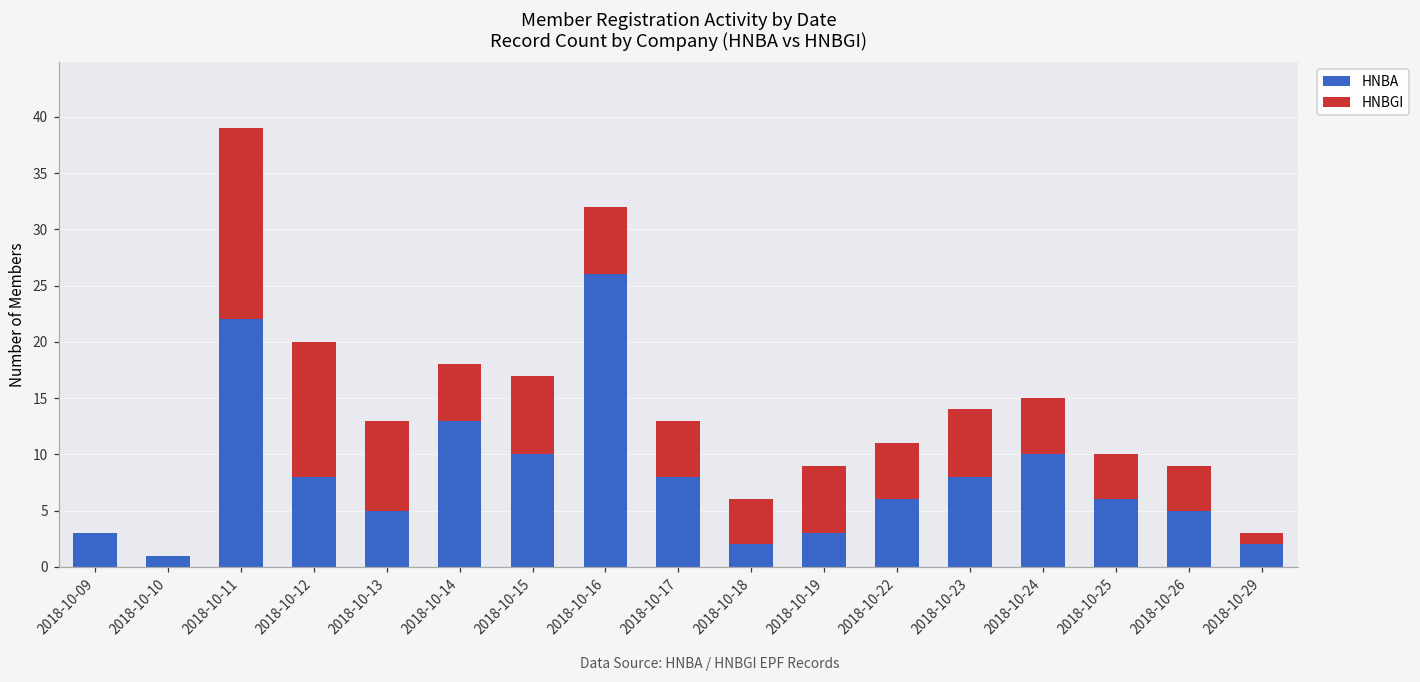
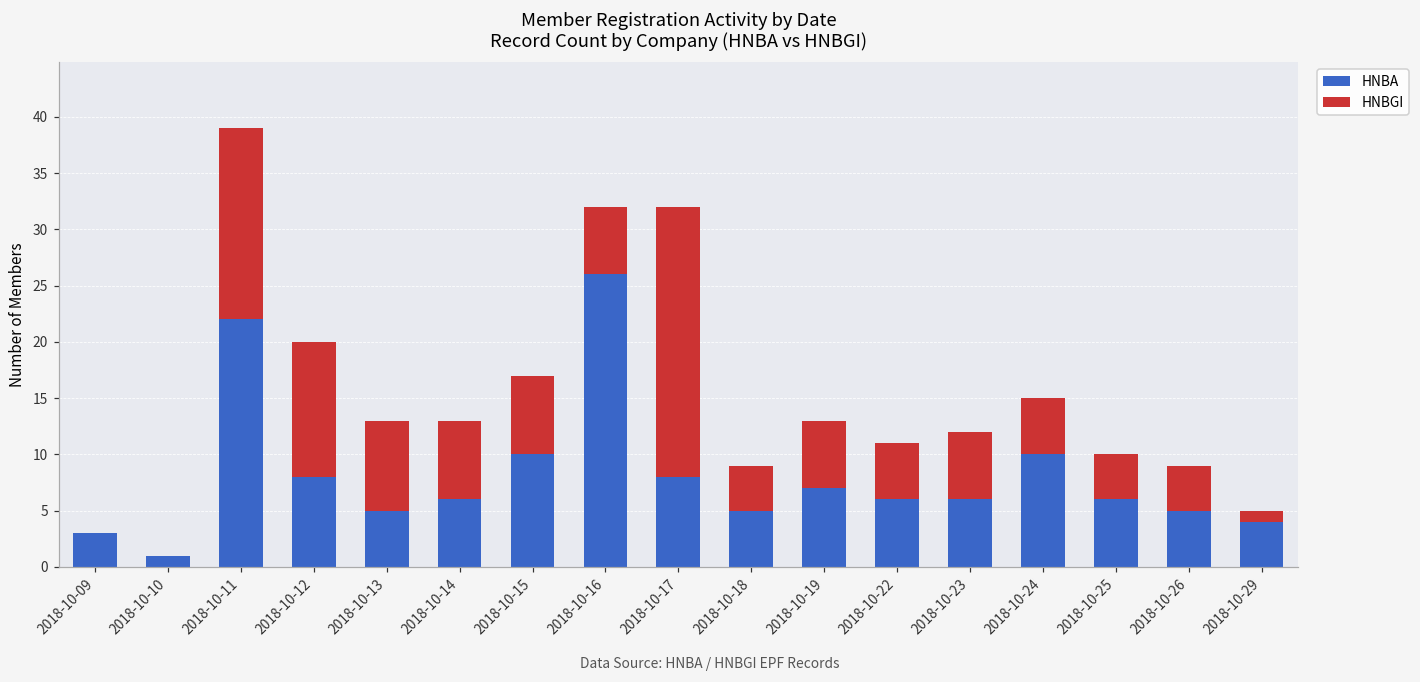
HNBA, 2018-10-14: 13 -> 6
HNBGI, 2018-10-14: 5 -> 7
HNBGI, 2018-10-17: 5 -> 24
HNBA, 2018-10-18: 2 -> 5
HNBA, 2018-10-19: 3 -> 7
HNBA, 2018-10-23: 8 -> 6
HNBA, 2018-10-29: 2 -> 4
